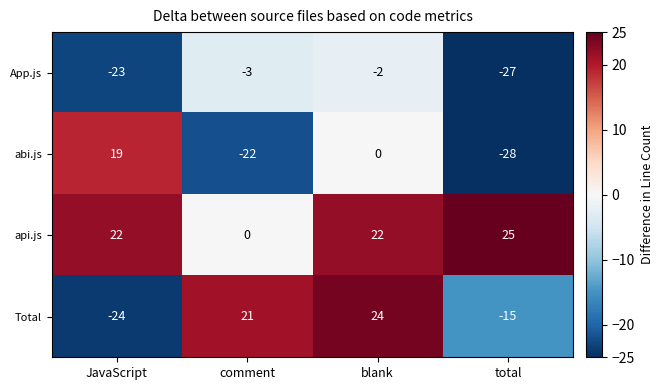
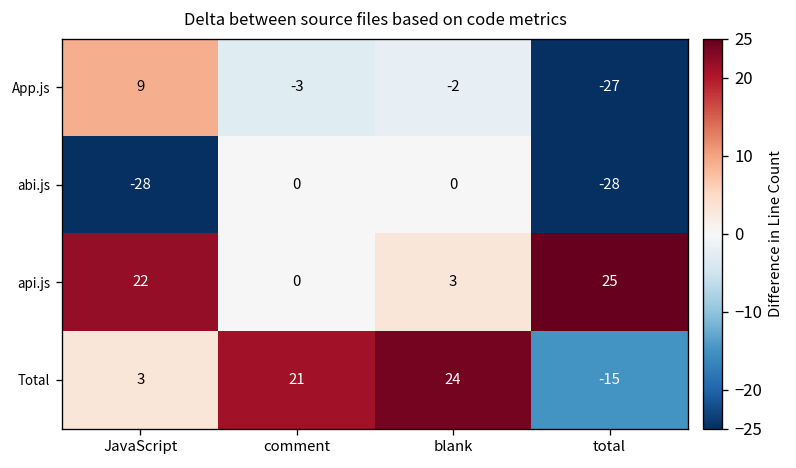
App.js, JavaScript: -23 -> 9
abi.js, JavaScript: 19 -> -28
abi.js, comment: -22 -> 0
api.js, blank: 22 -> 3
Total, JavaScript: -24 -> 3
